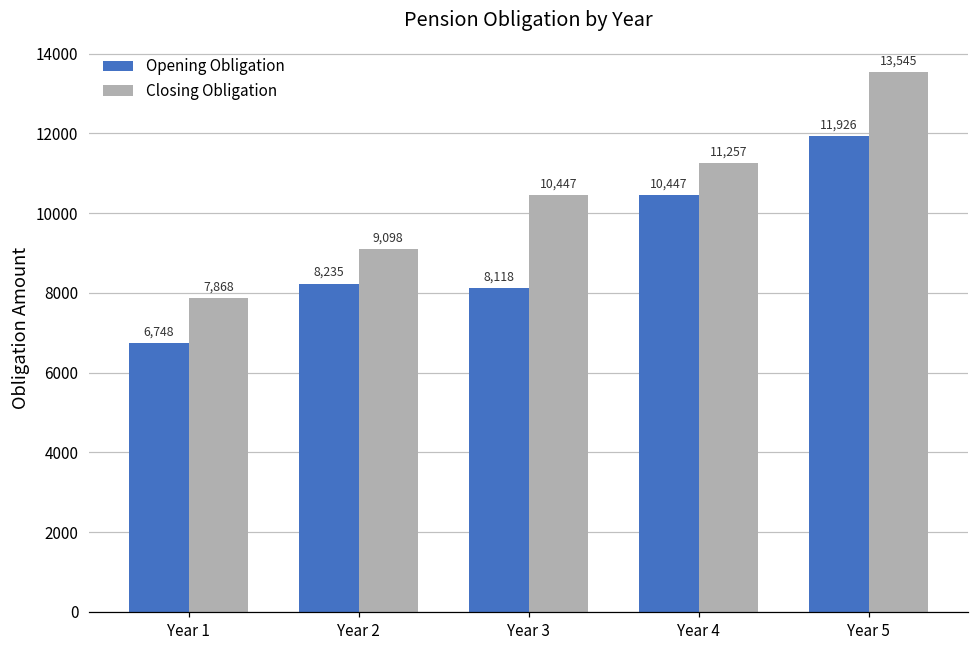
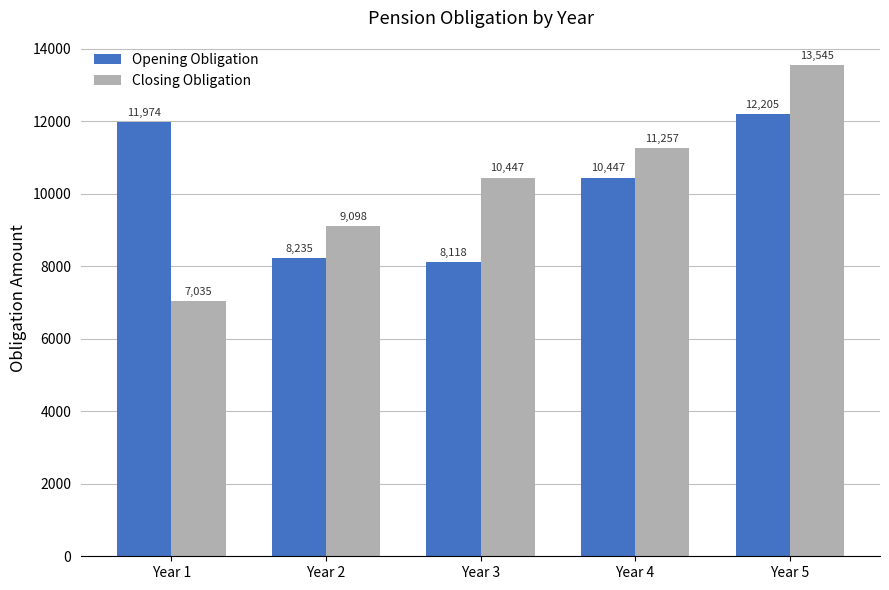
Opening Obligation, Year 1: 6,748 -> 11,974
Closing Obligation, Year 1: 7,868 -> 7,035
Opening Obligation, Year 5: 11,926 -> 12,205
